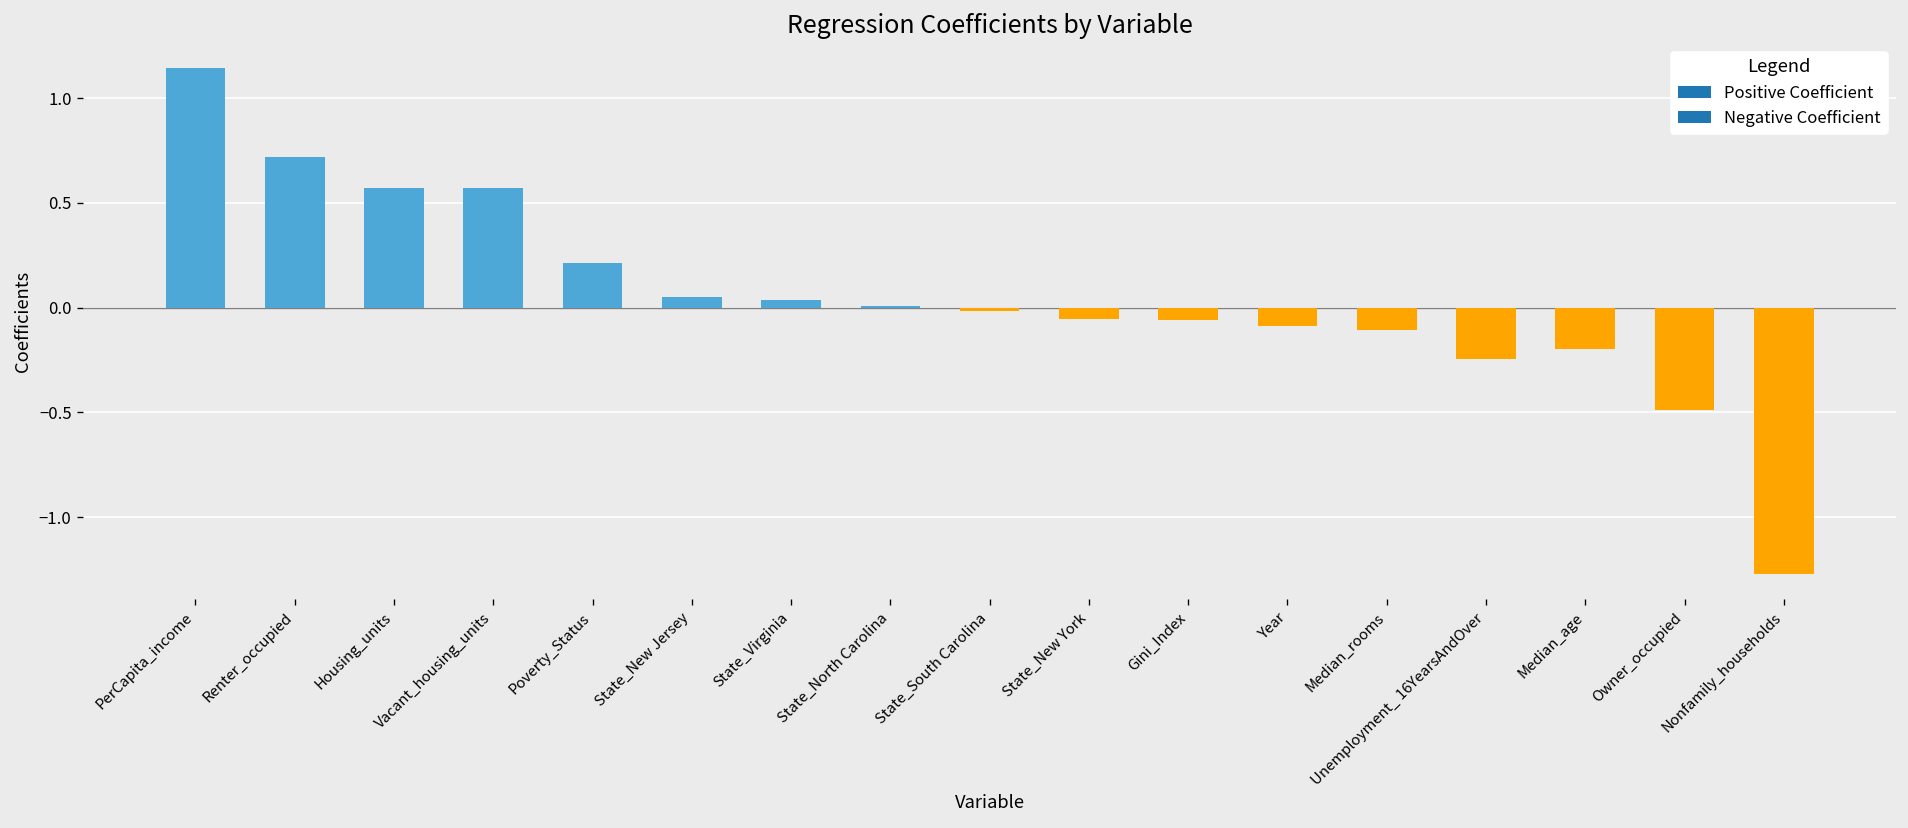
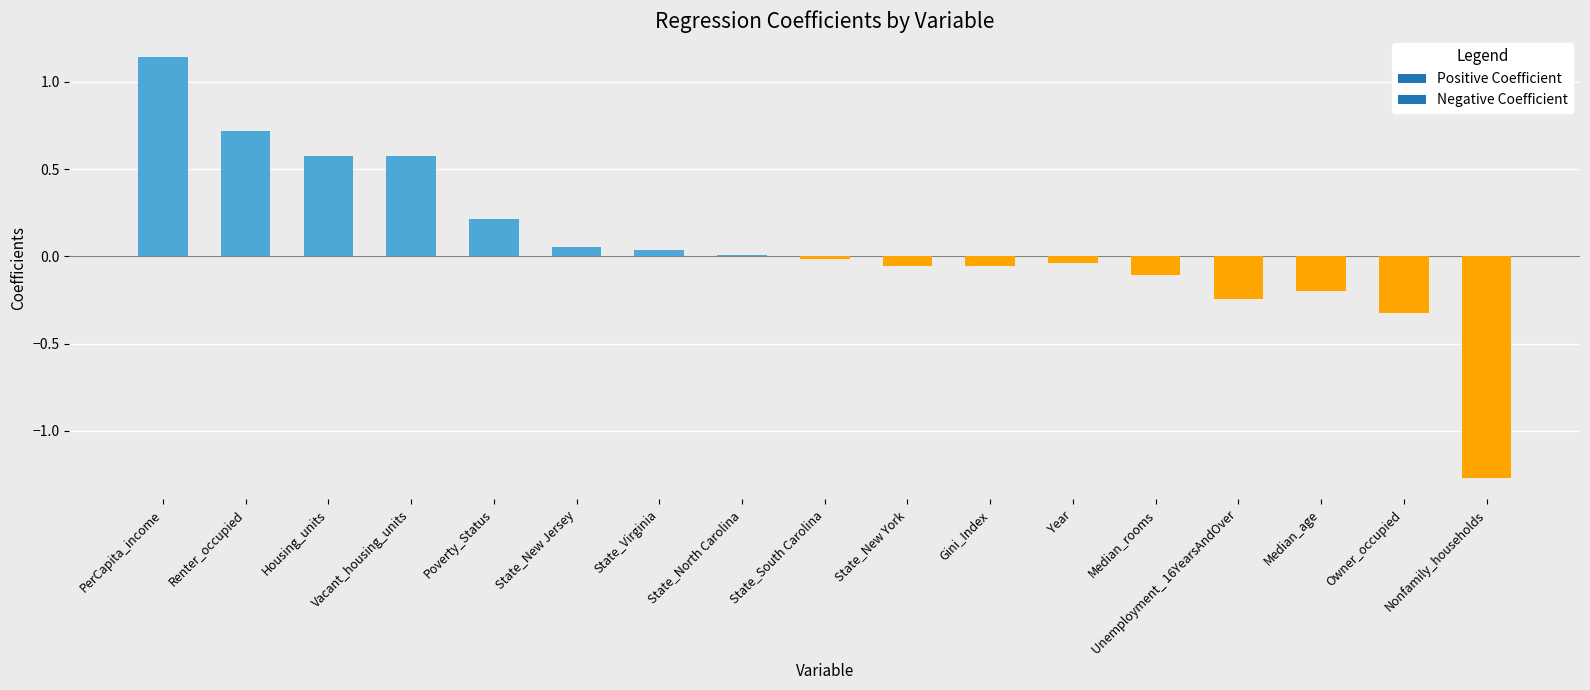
Year: -0.09 -> -0.04
Owner_occupied: -0.49 -> -0.32
